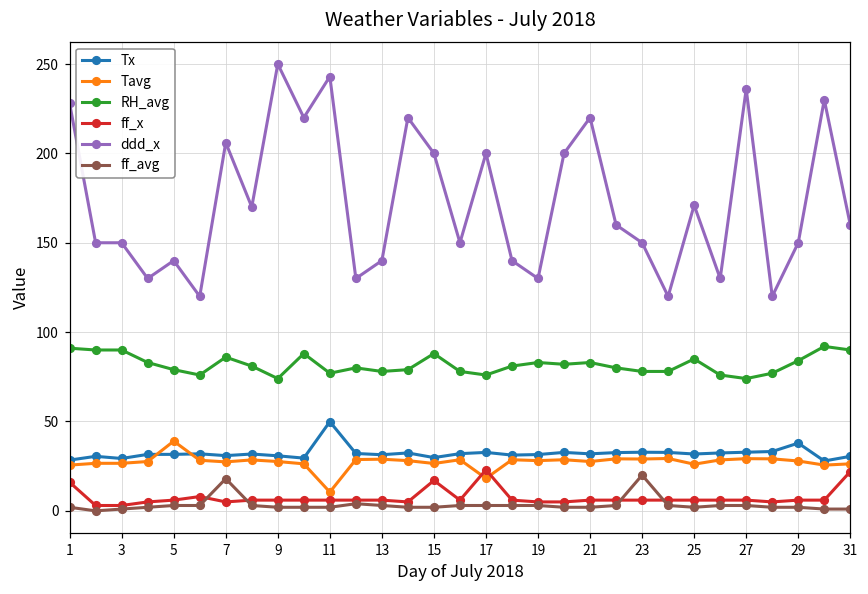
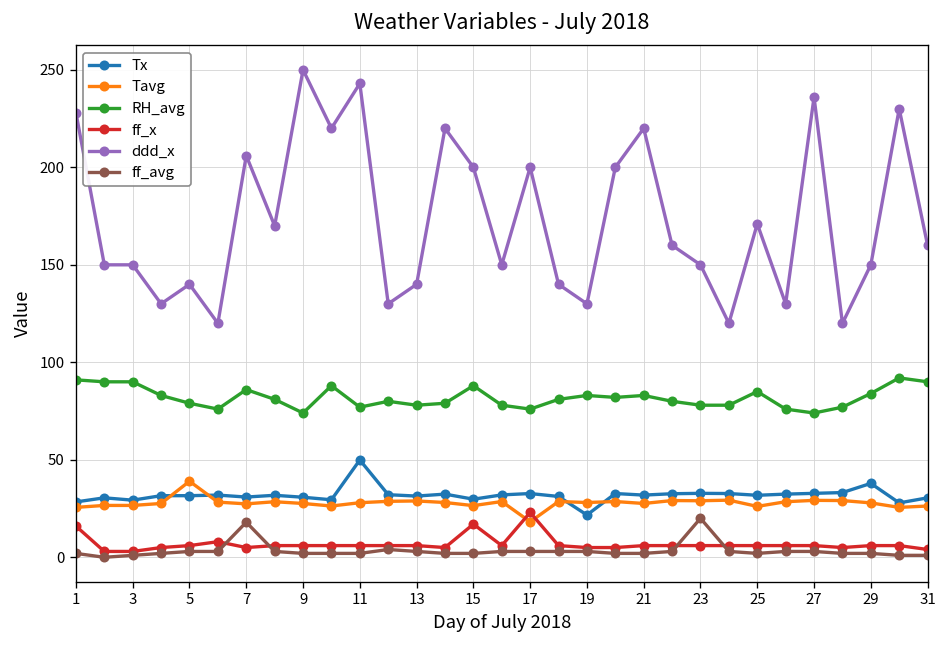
Tavg, 11: 11 -> 28
Tx, 19: 32 -> 22
ff_x, 31: 22 -> 4
